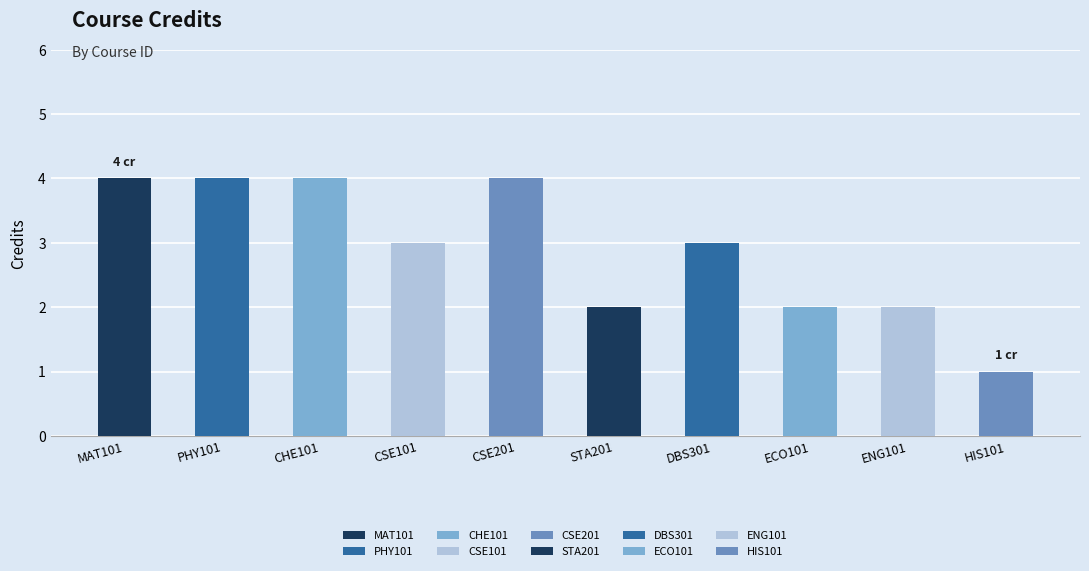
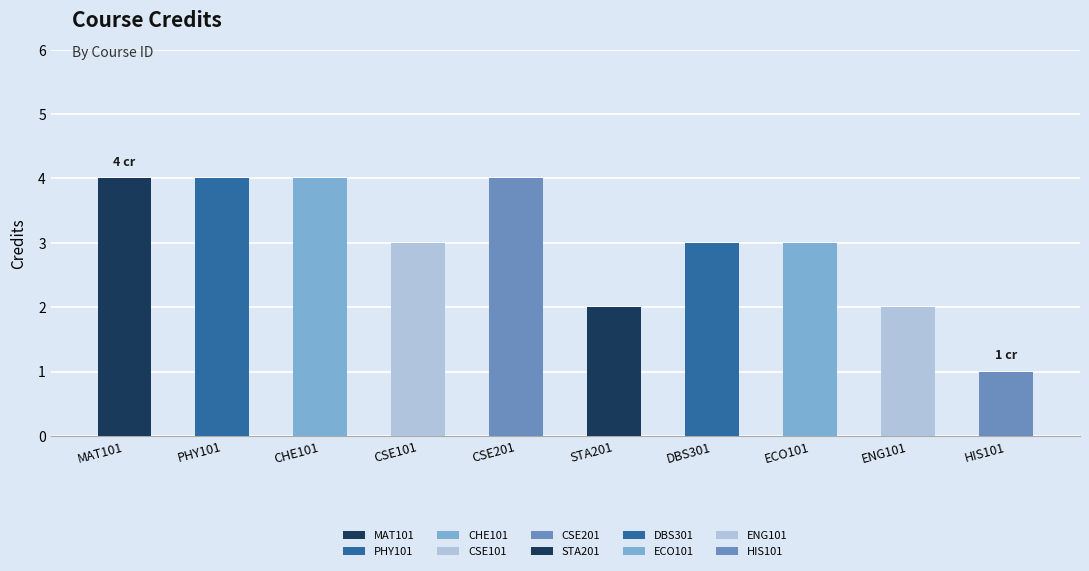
ECO101: 2 -> 3
